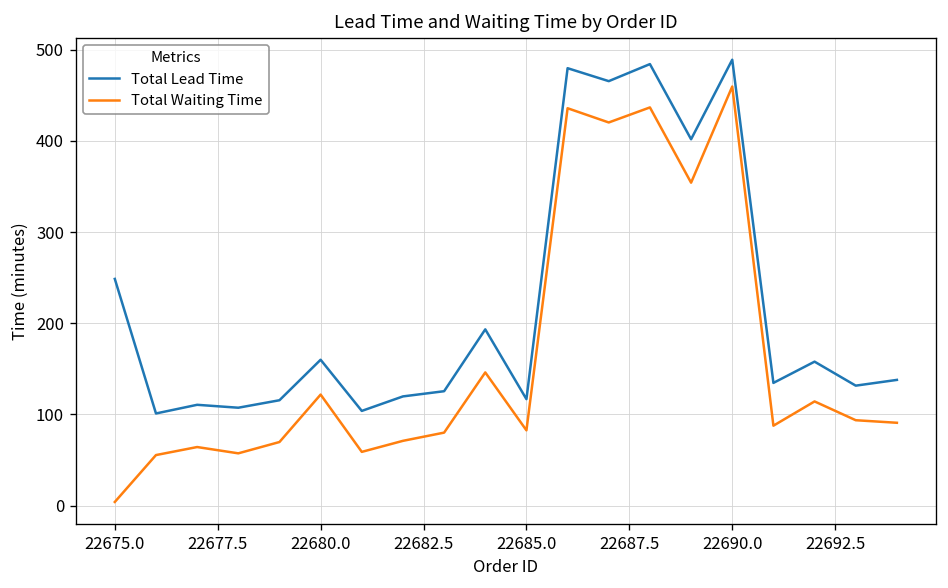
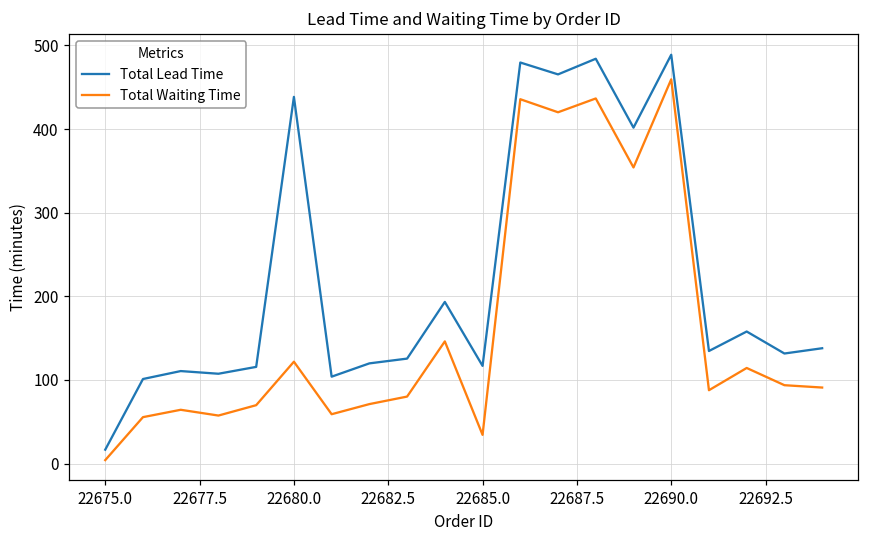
Total Lead Time, 22675.0: 250 -> 20
Total Lead Time, 22680.0: 160 -> 440
Total Waiting Time, 22685.0: 80 -> 30
